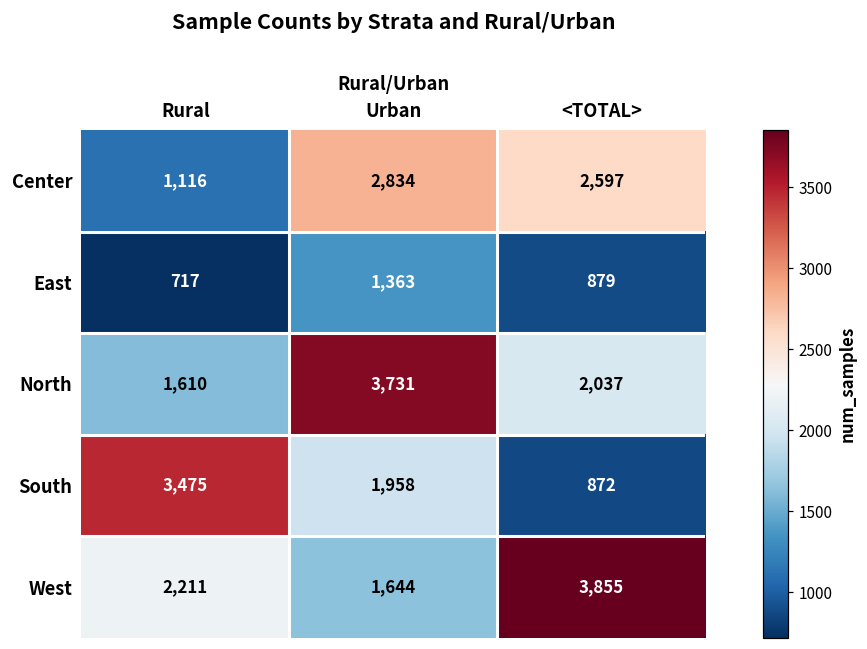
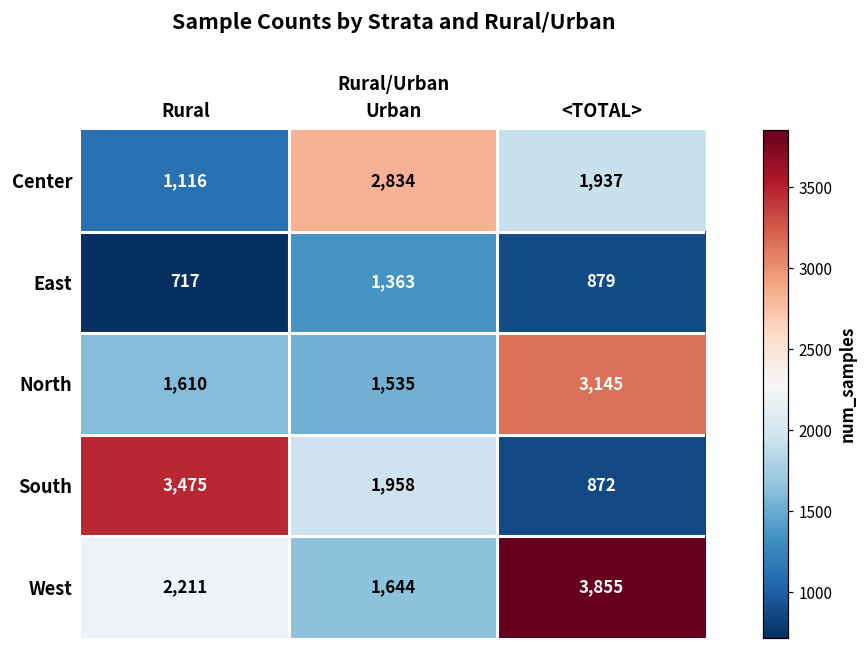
Center, <TOTAL>: 2,597 -> 1,937
North, Urban: 3,731 -> 1,535
North, <TOTAL>: 2,037 -> 3,145
